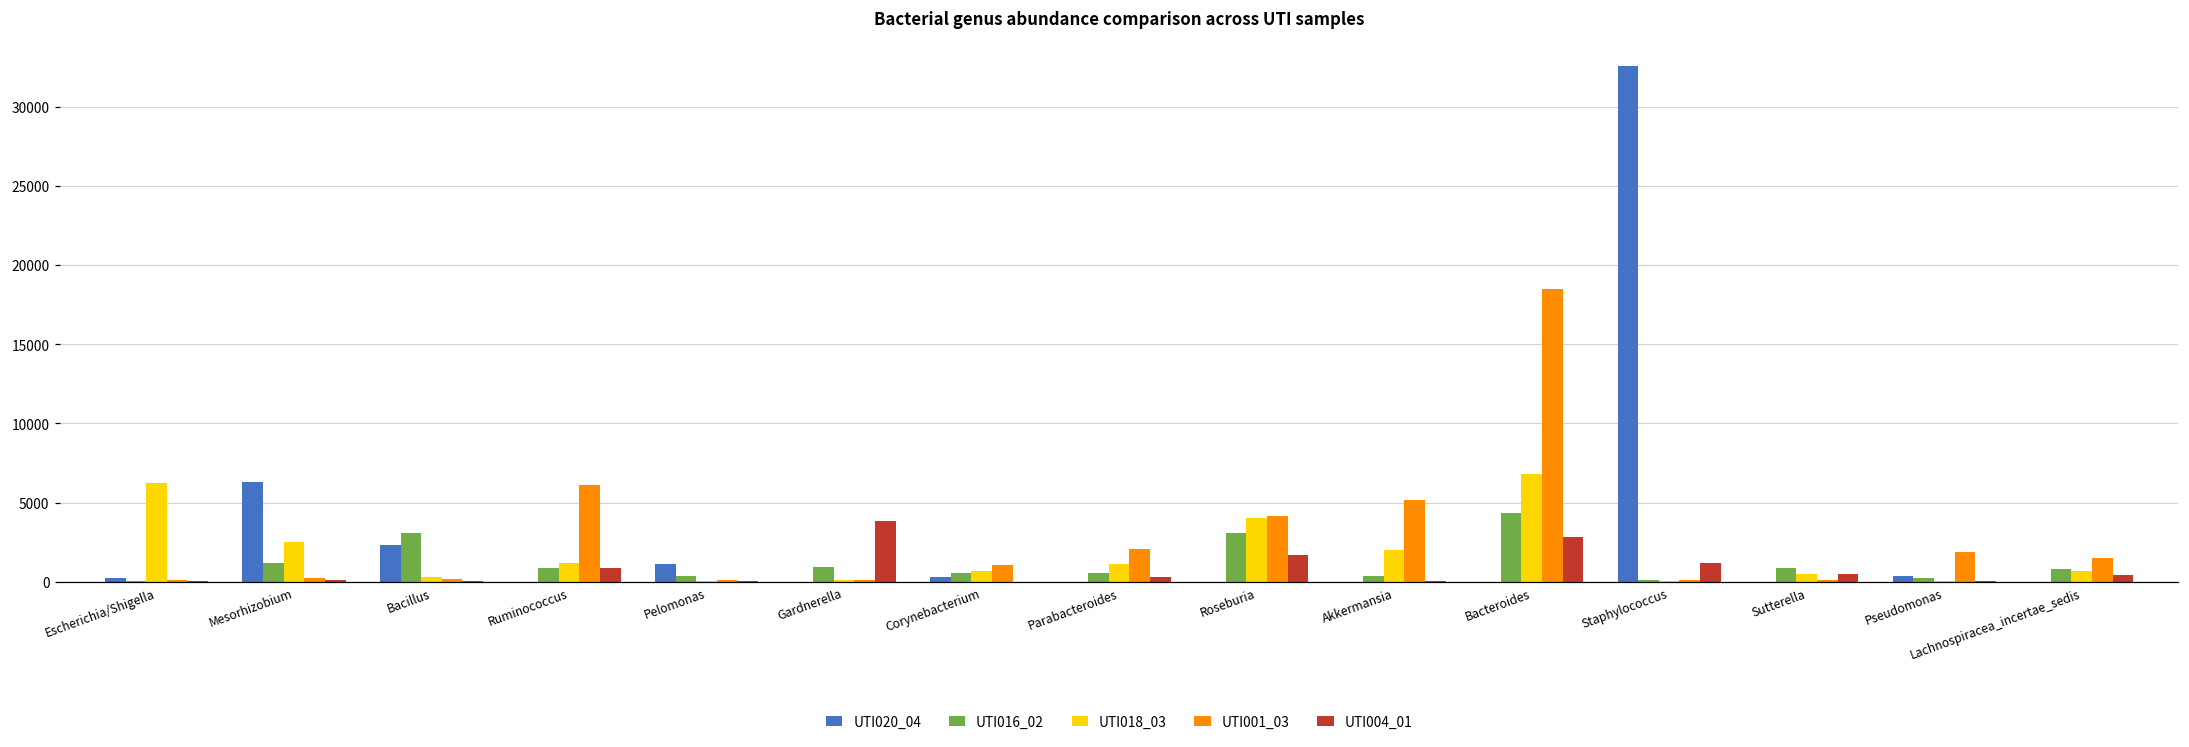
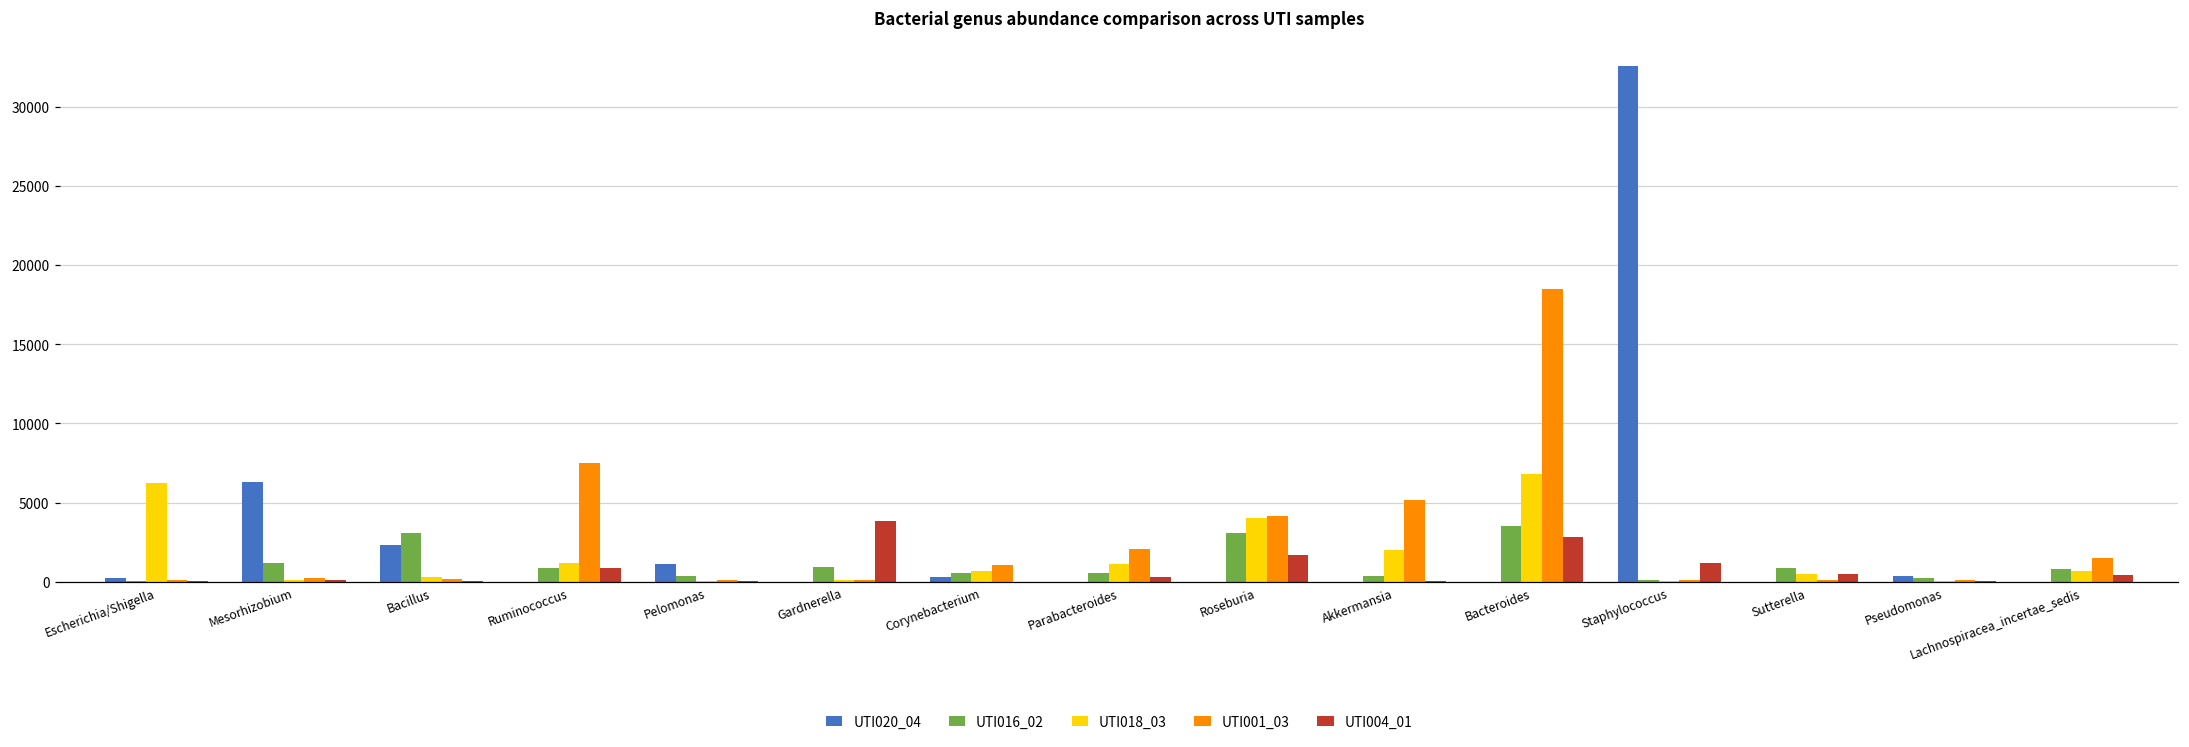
UTI018_03, Mesorhizobium: 2500 -> 100
UTI001_03, Ruminococcus: 6100 -> 7500
UTI016_02, Bacteroides: 4300 -> 3600
UTI001_03, Pseudomonas: 1900 -> 100
